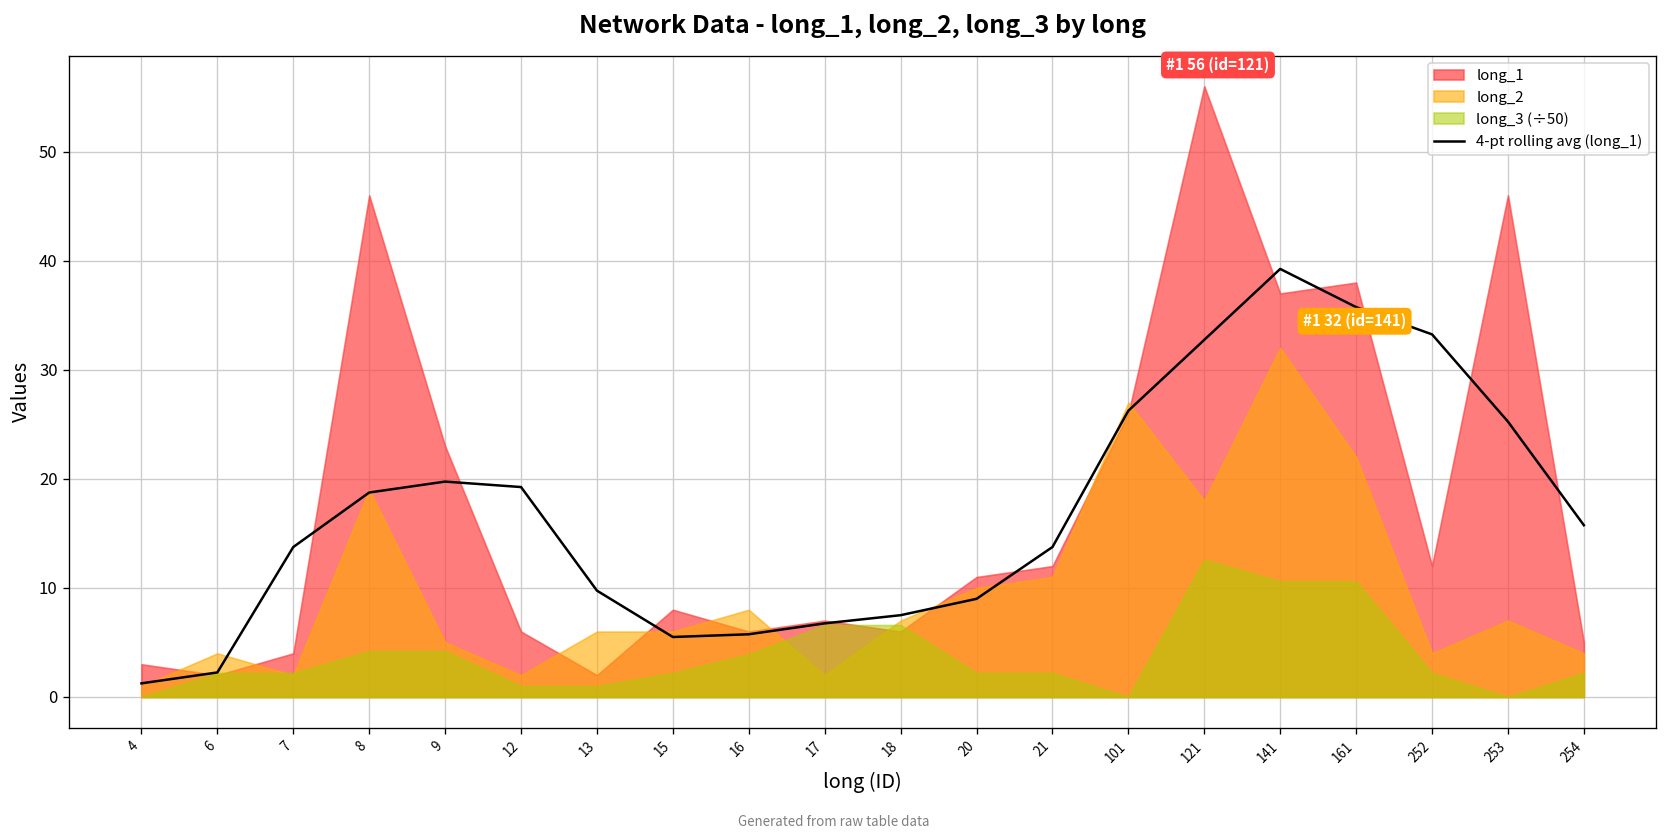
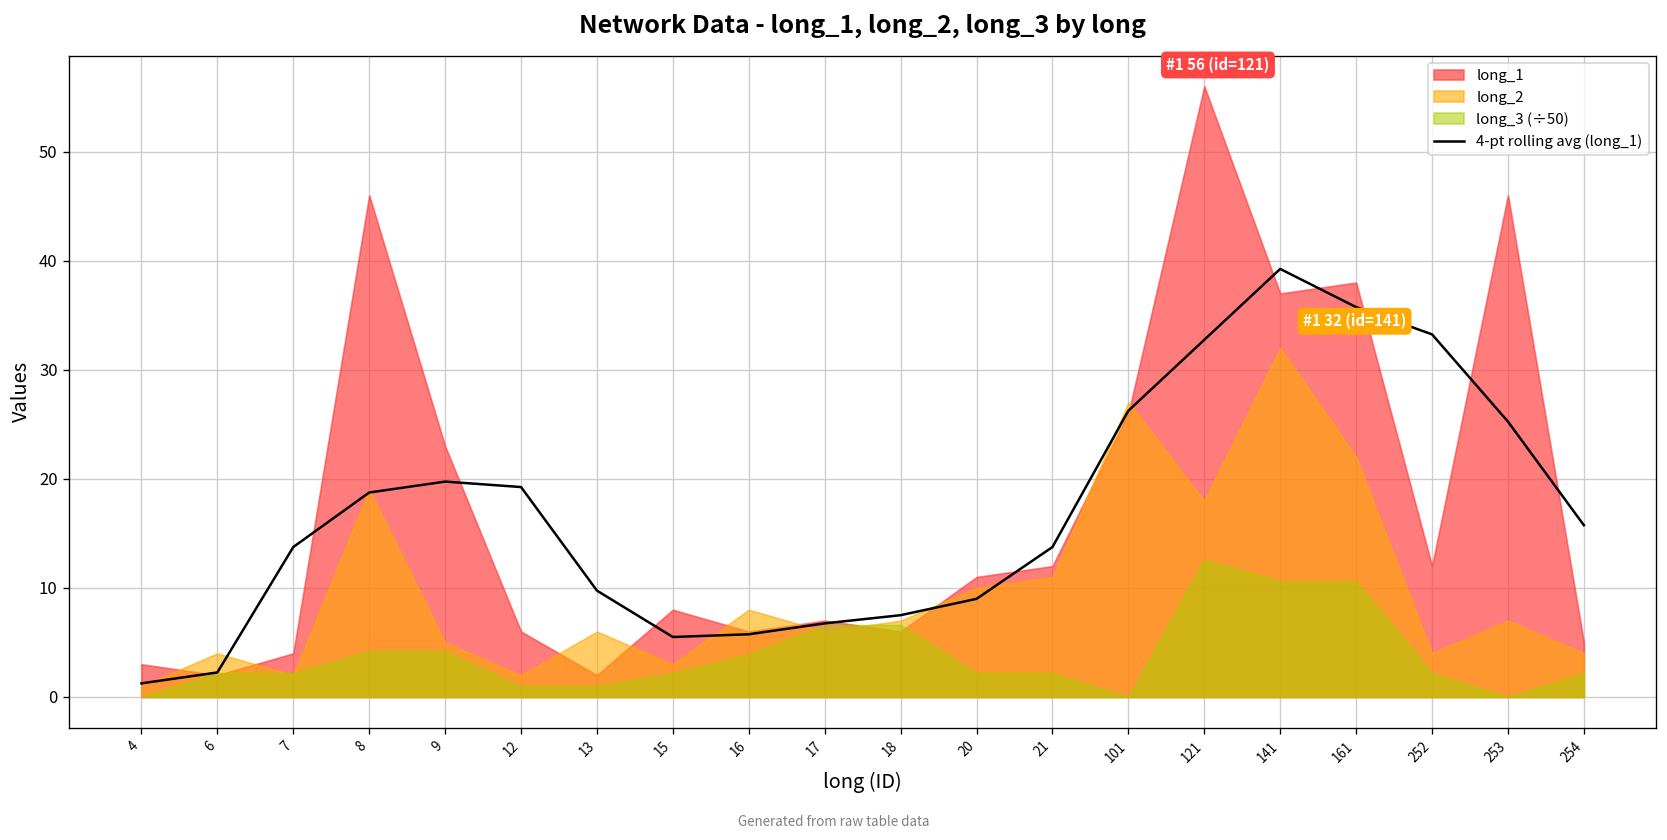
long_2, 15: 6 -> 3
long_2, 17: 2 -> 6
